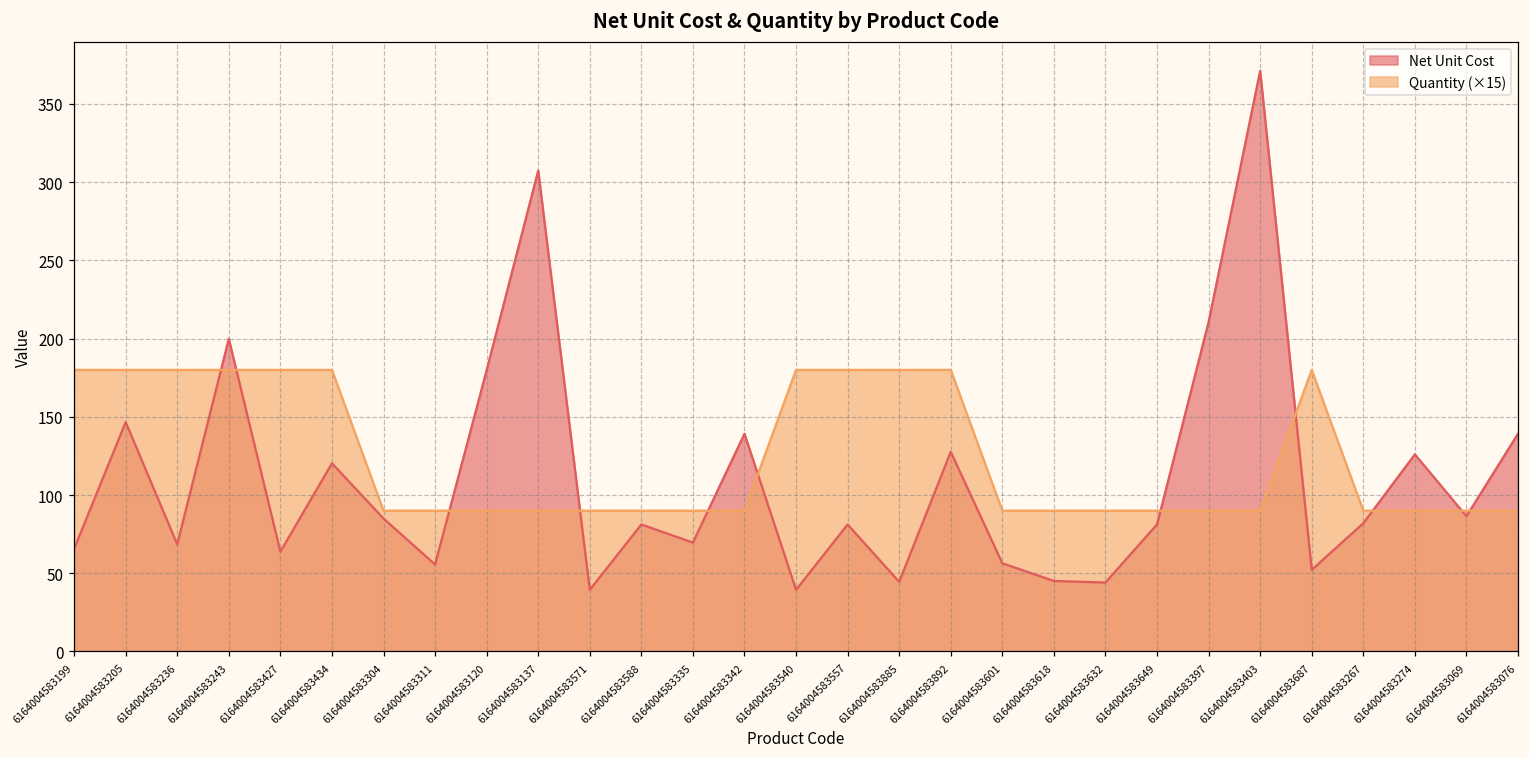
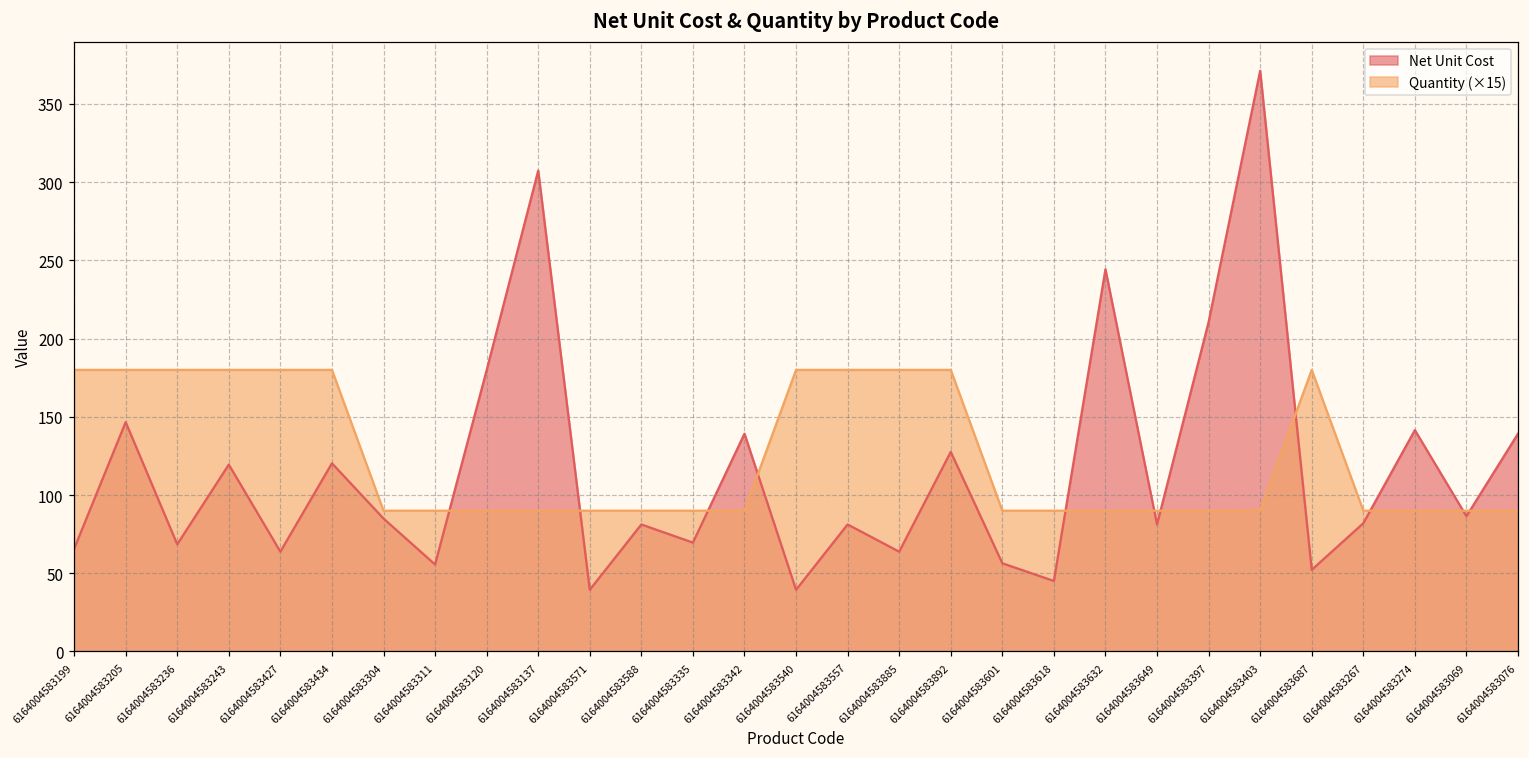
Net Unit Cost, 6164004583243: 200 -> 119
Net Unit Cost, 6164004583885: 45 -> 64
Net Unit Cost, 6164004583632: 44 -> 244
Net Unit Cost, 6164004583274: 126 -> 142
